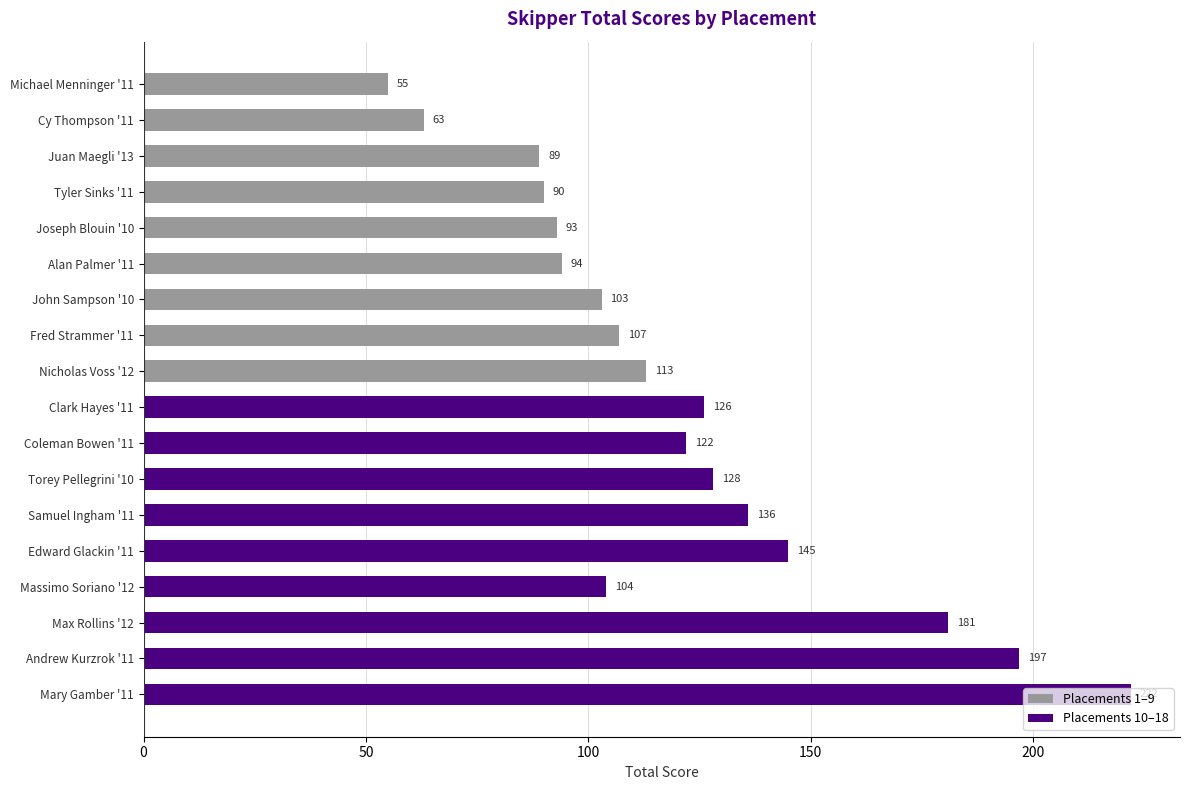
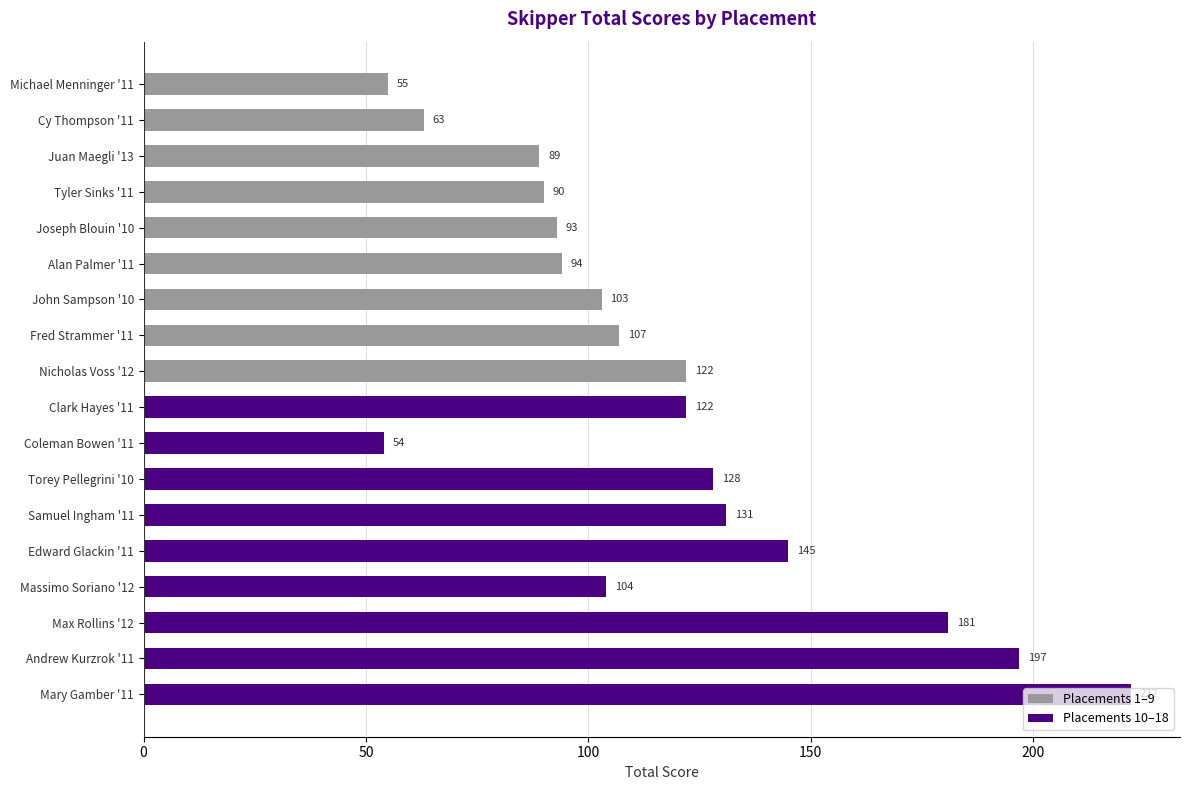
Nicholas Voss '12: 113 -> 122
Clark Hayes '11: 126 -> 122
Coleman Bowen '11: 122 -> 54
Samuel Ingham '11: 136 -> 131
